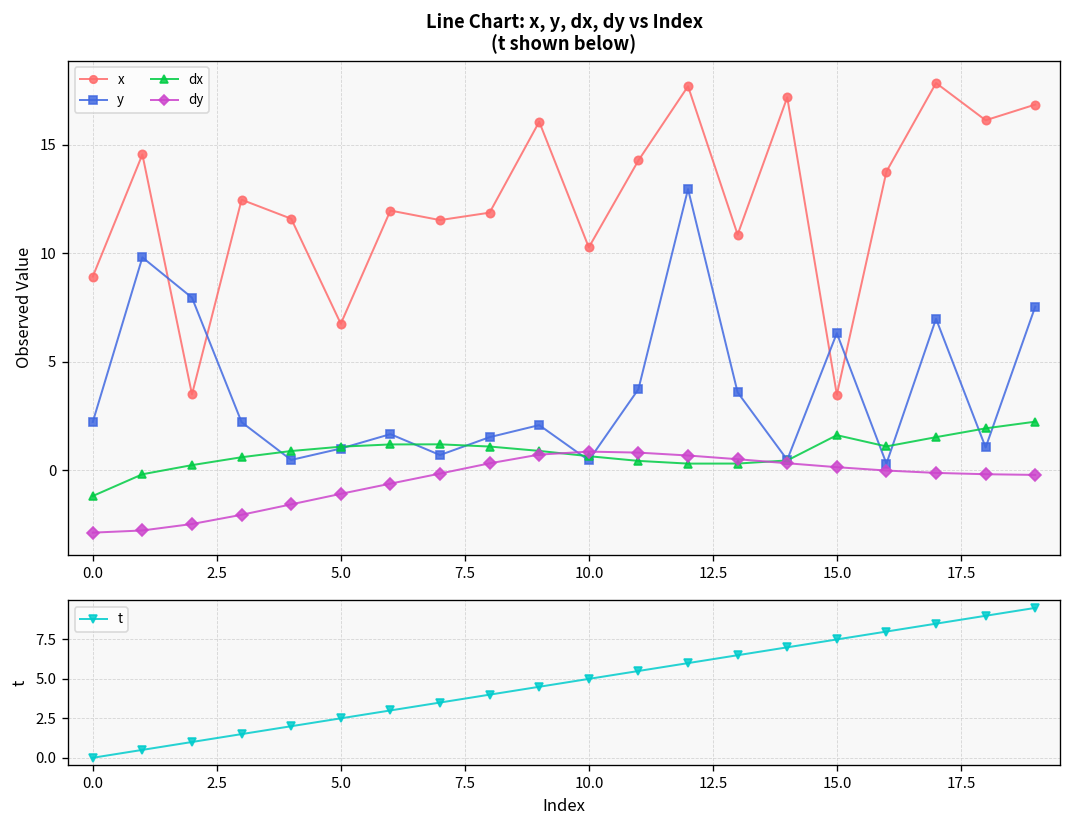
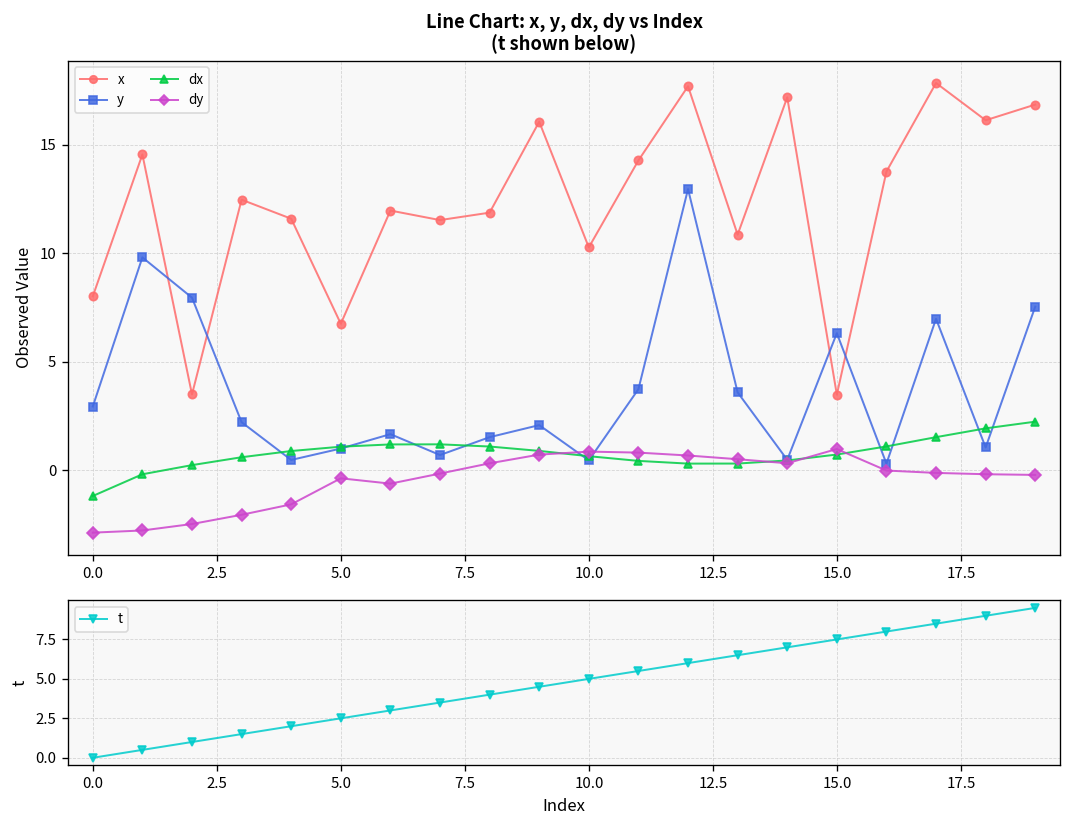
Line Chart: x, y, dx, dy vs Index (t shown below), x, 0.0: 8.9 -> 8.0
Line Chart: x, y, dx, dy vs Index (t shown below), y, 0.0: 2.2 -> 2.9
Line Chart: x, y, dx, dy vs Index (t shown below), dy, 5.0: -1.1 -> -0.4
Line Chart: x, y, dx, dy vs Index (t shown below), dx, 15.0: 1.6 -> 0.7
Line Chart: x, y, dx, dy vs Index (t shown below), dy, 15.0: 0.1 -> 1.0
